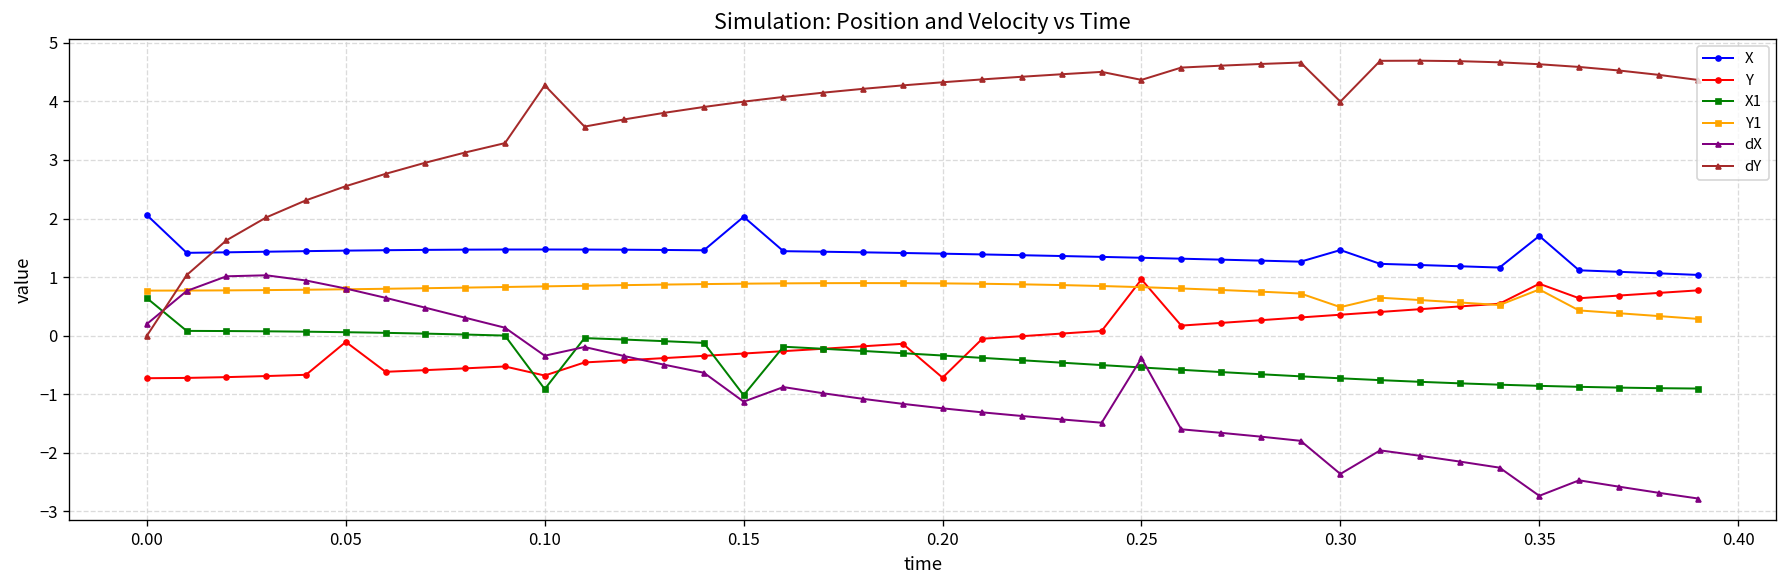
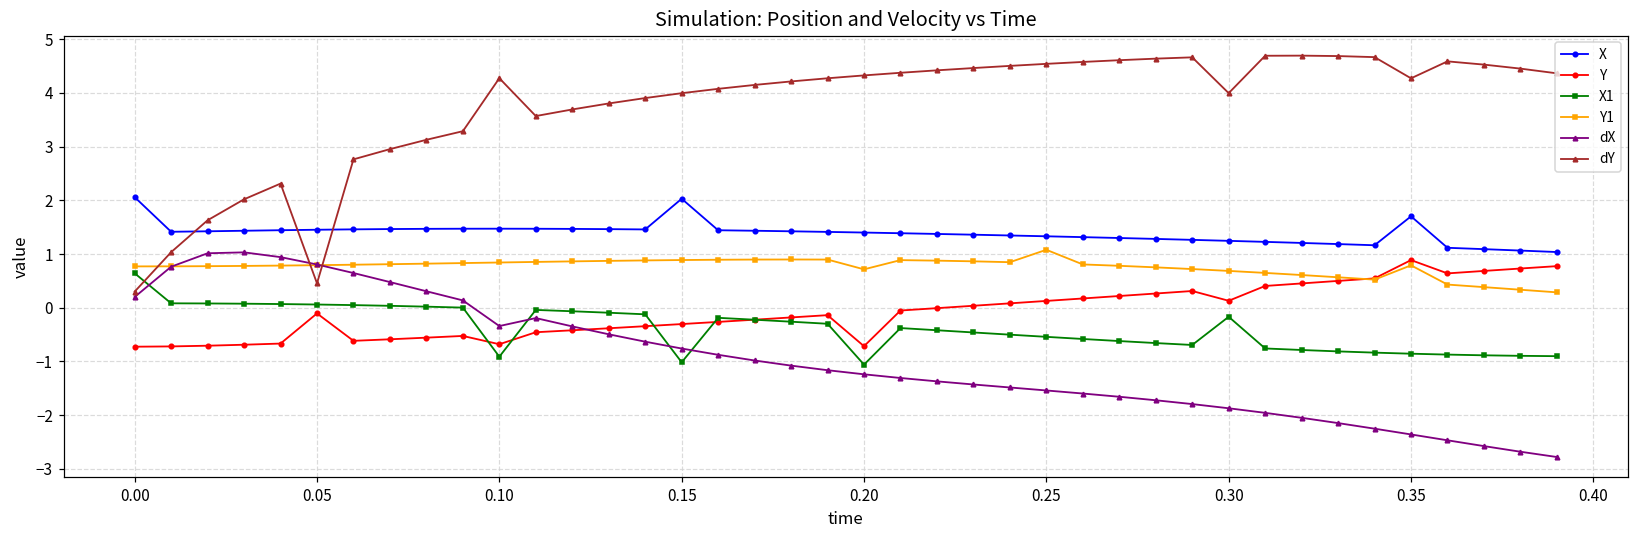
dY, 0.00: 0.0 -> 0.3
dY, 0.05: 2.6 -> 0.5
dX, 0.15: -1.1 -> -0.8
X1, 0.20: -0.3 -> -1.1
Y1, 0.20: 0.9 -> 0.7
Y, 0.25: 1.0 -> 0.1
Y1, 0.25: 0.8 -> 1.1
dX, 0.25: -0.4 -> -1.5
dY, 0.25: 4.4 -> 4.5
X, 0.30: 1.5 -> 1.2
Y, 0.30: 0.4 -> 0.1
X1, 0.30: -0.7 -> -0.2
Y1, 0.30: 0.5 -> 0.7
dX, 0.30: -2.4 -> -1.9
dX, 0.35: -2.7 -> -2.4
dY, 0.35: 4.6 -> 4.3
